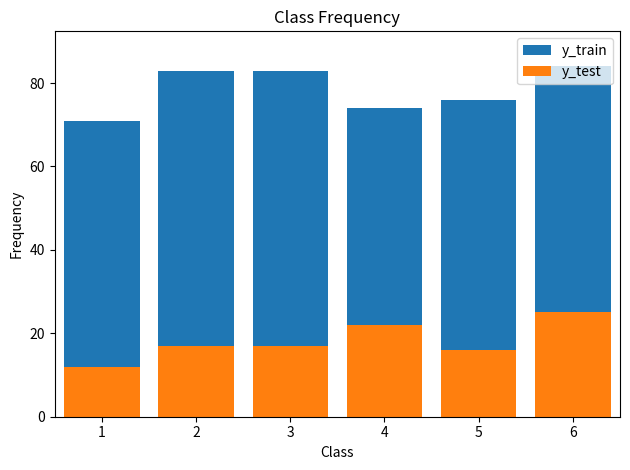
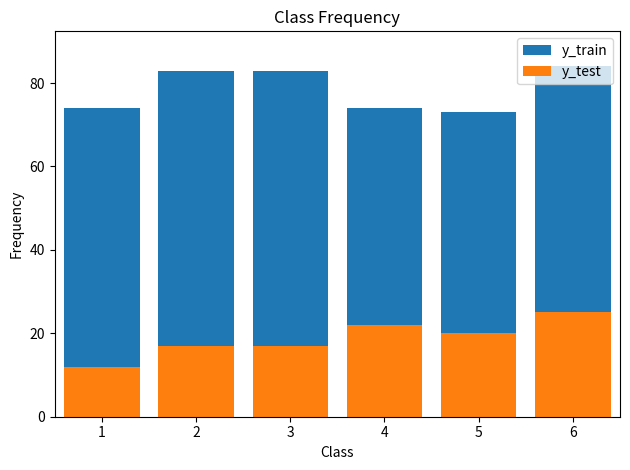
y_train, 1: 59 -> 62
y_test, 5: 16 -> 20
y_train, 5: 60 -> 53
